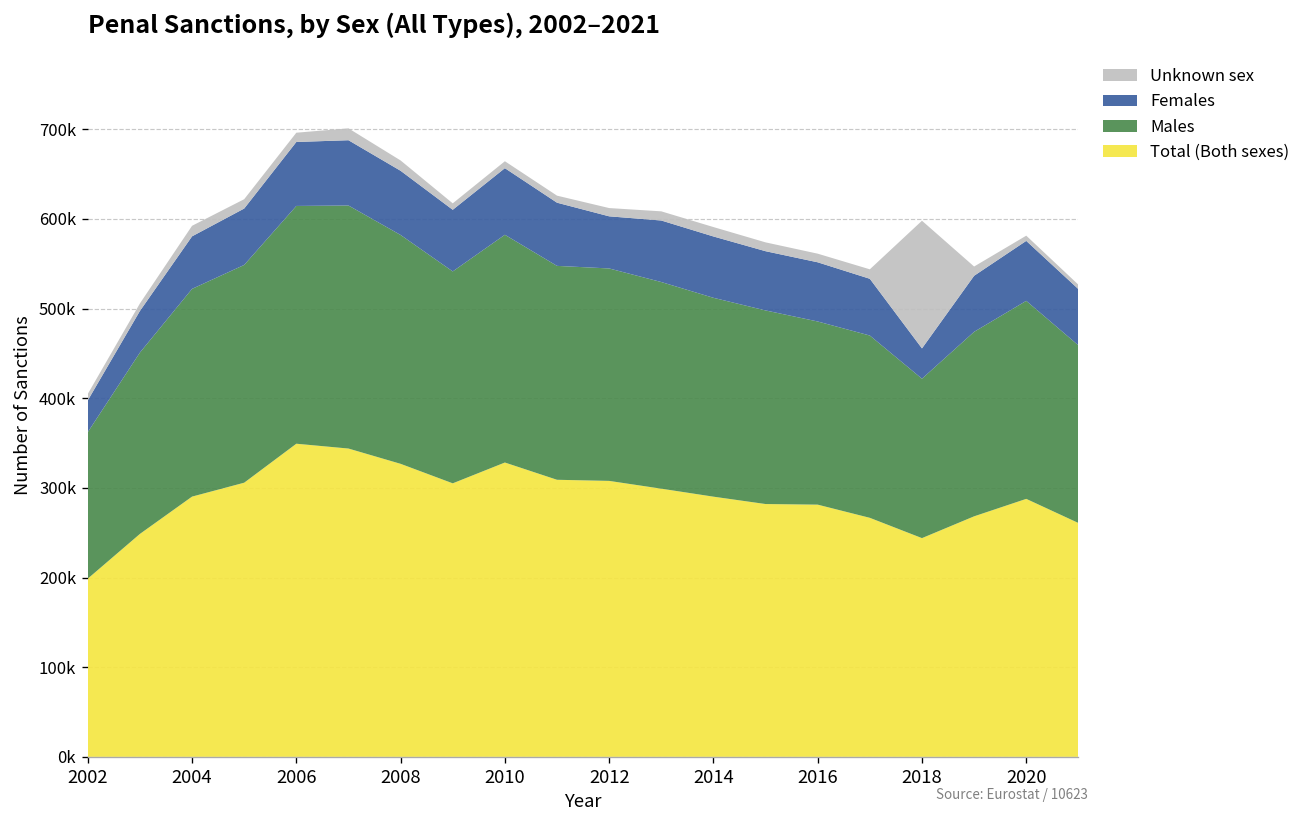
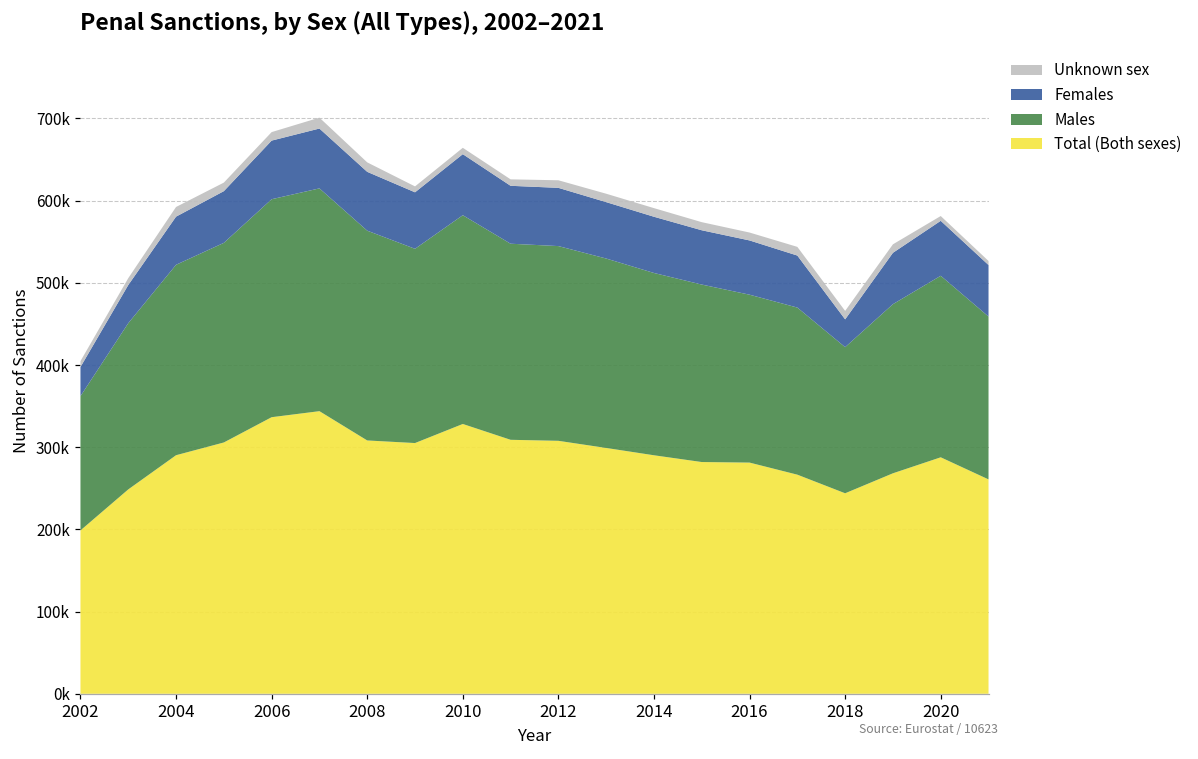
Total (Both sexes), 2006: 350000 -> 340000
Total (Both sexes), 2008: 330000 -> 310000
Females, 2012: 60000 -> 70000
Unknown sex, 2018: 140000 -> 10000
